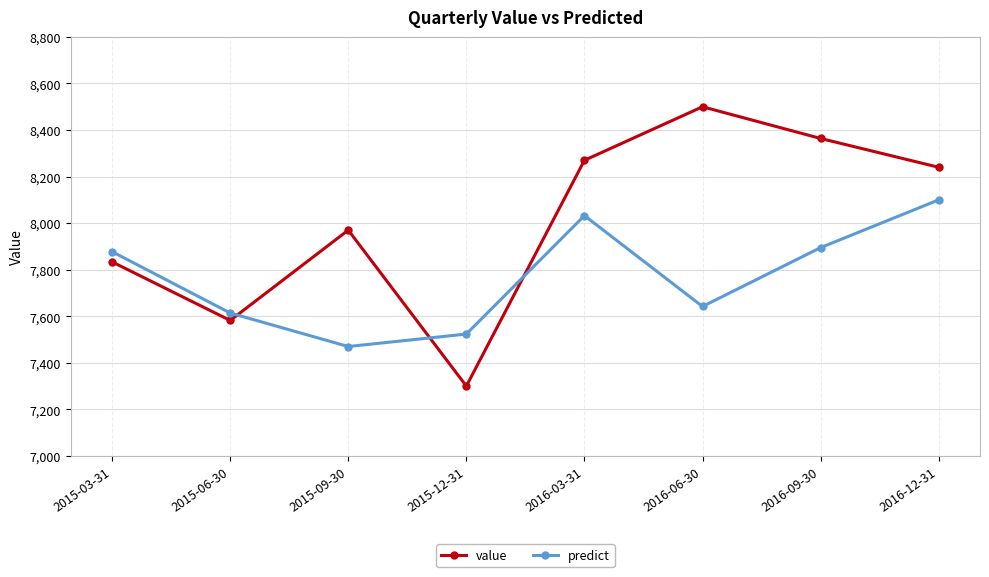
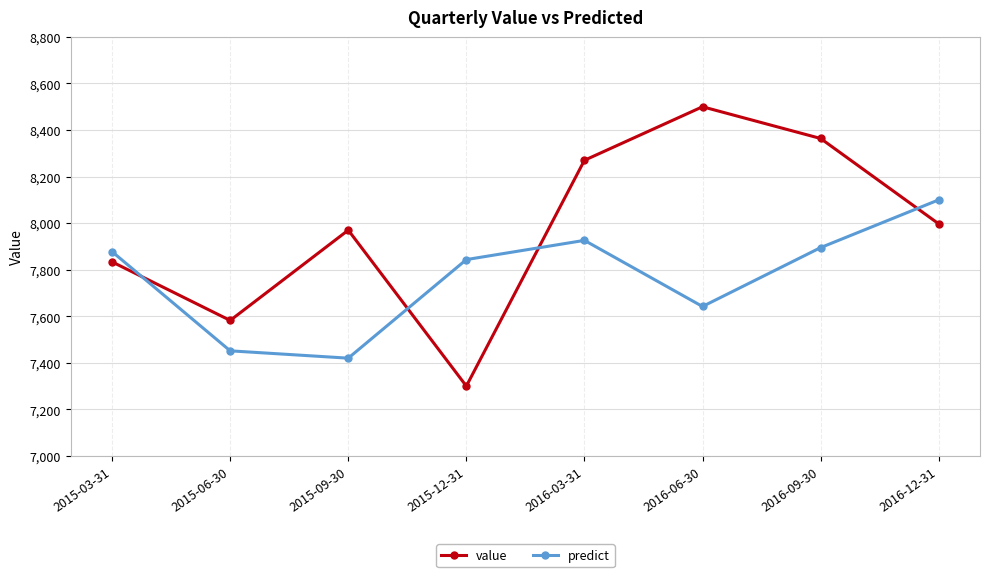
predict, 2015-06-30: 7,610 -> 7,450
predict, 2015-09-30: 7,470 -> 7,420
predict, 2015-12-31: 7,520 -> 7,840
predict, 2016-03-31: 8,030 -> 7,930
value, 2016-12-31: 8,240 -> 8,000
